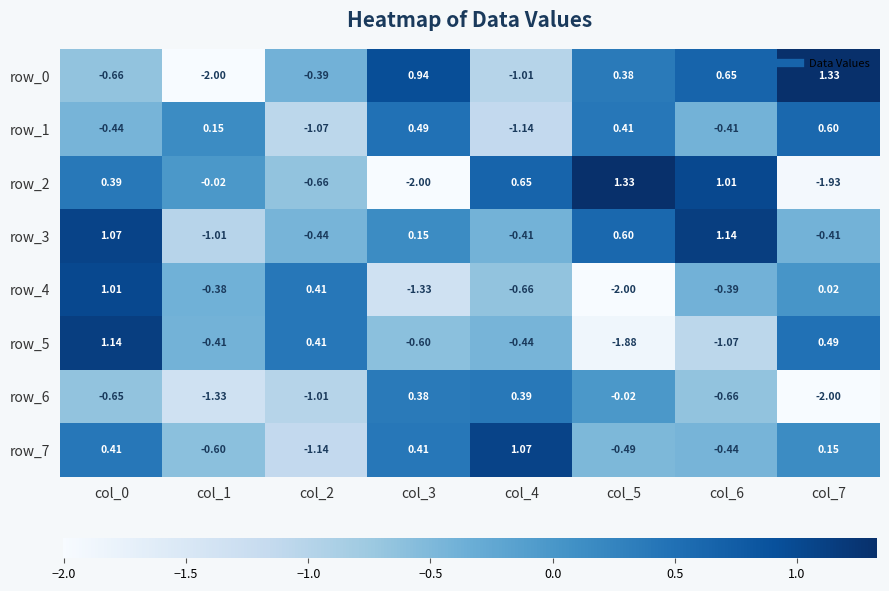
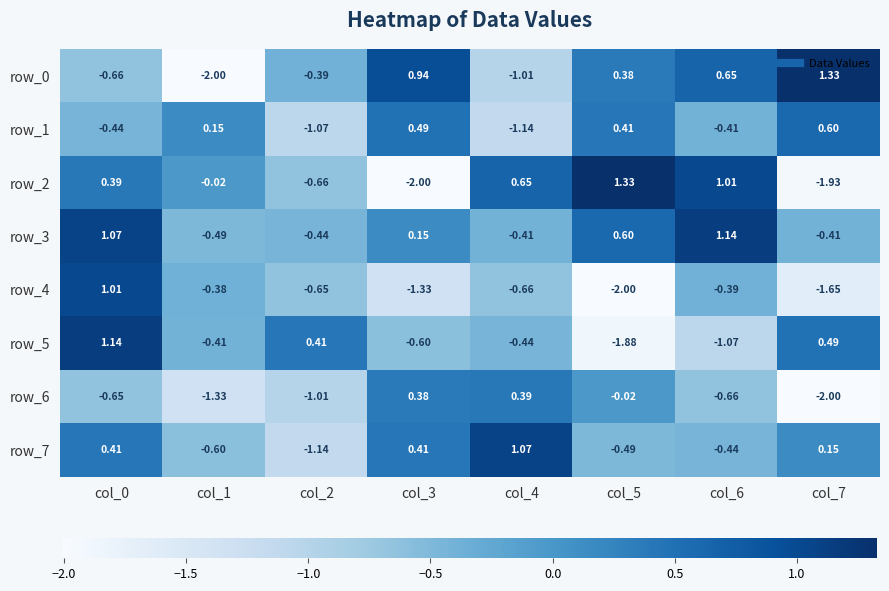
row_3, col_1: -1.01 -> -0.49
row_4, col_2: 0.41 -> -0.65
row_4, col_7: 0.02 -> -1.65
